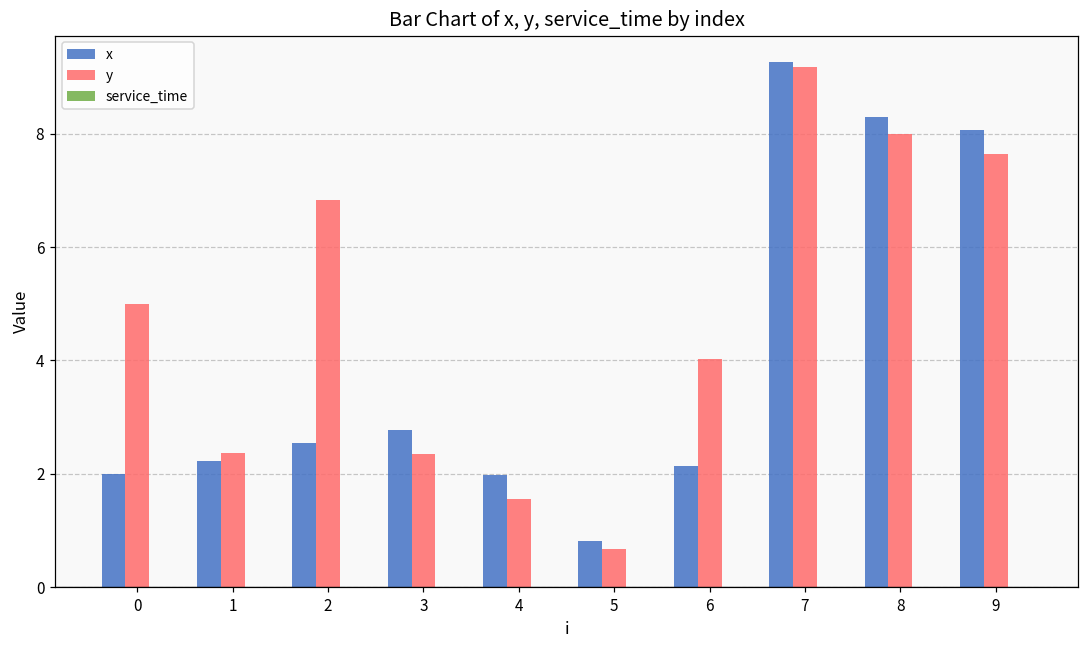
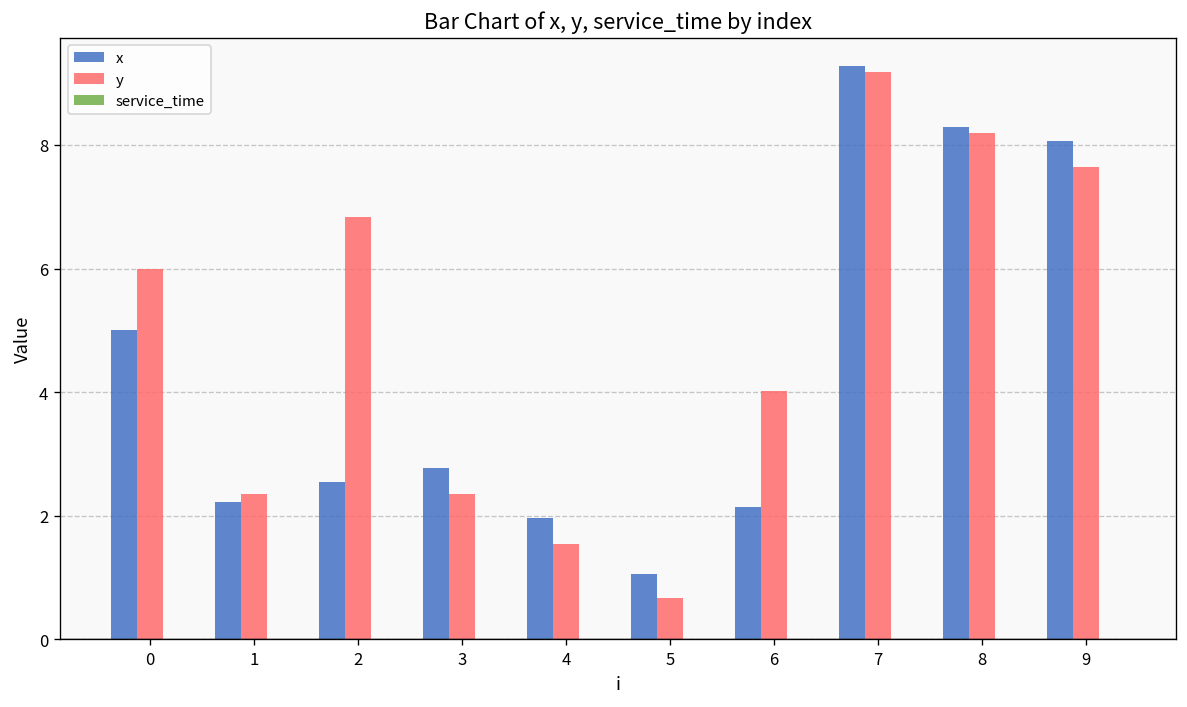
x, 0: 2 -> 5
y, 0: 5 -> 6
x, 5: 0.8 -> 1.1
y, 8: 8.0 -> 8.2
